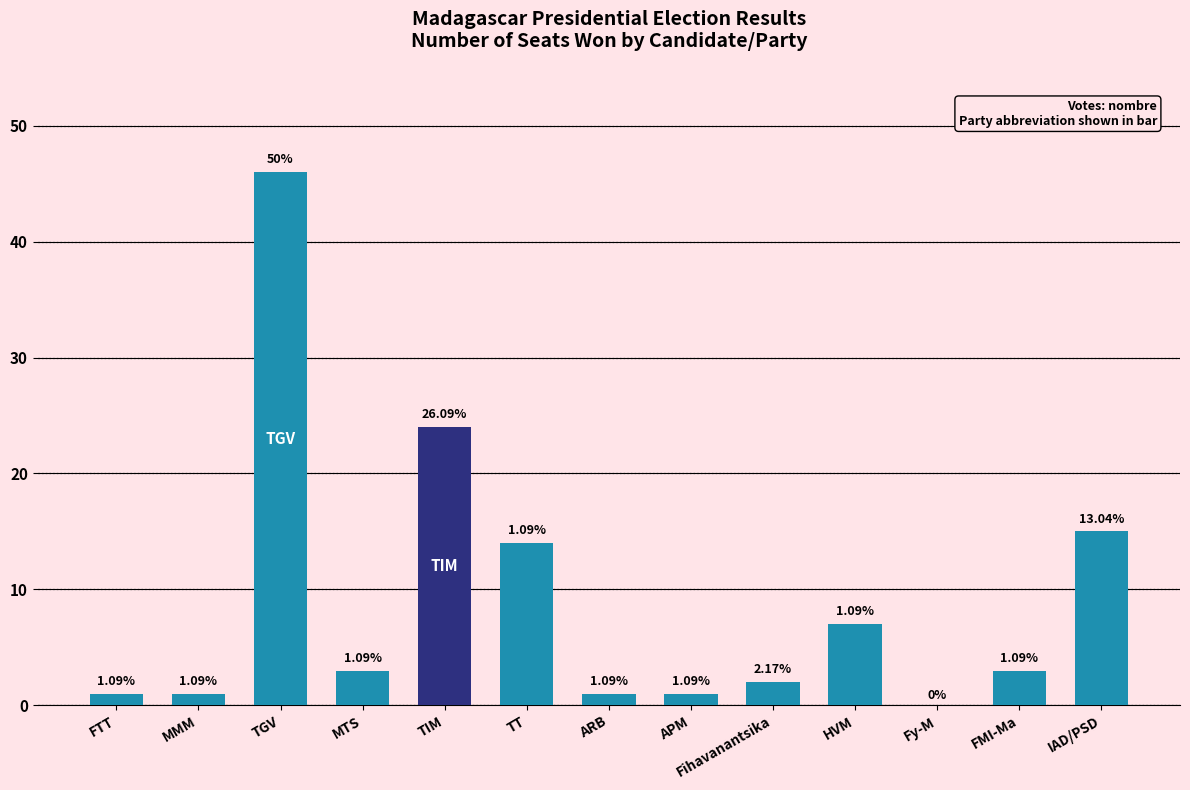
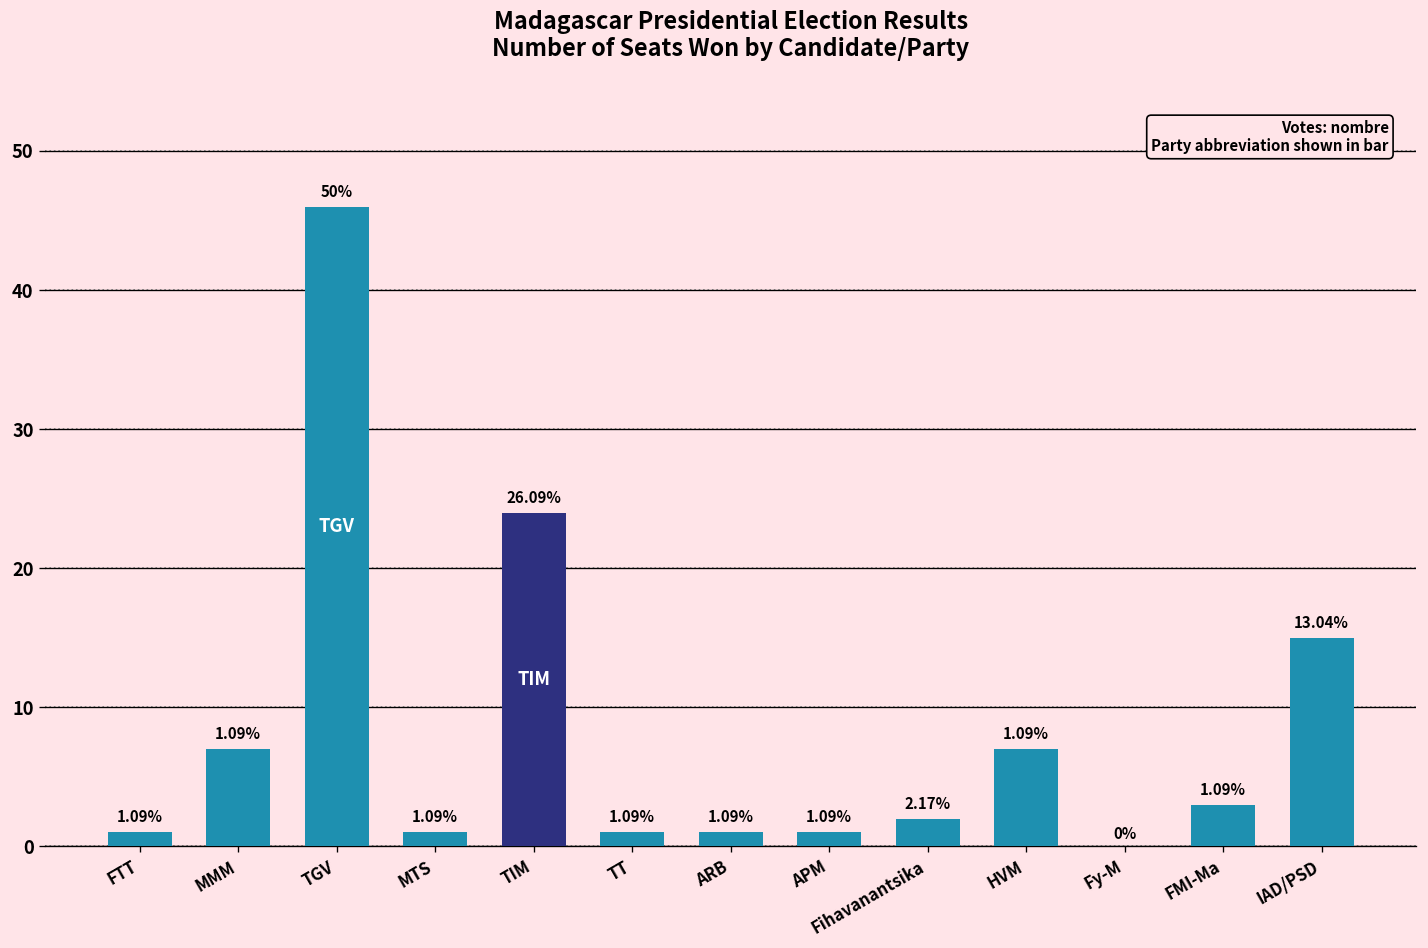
MMM: 1 -> 7
MTS: 3 -> 1
TT: 14 -> 1
